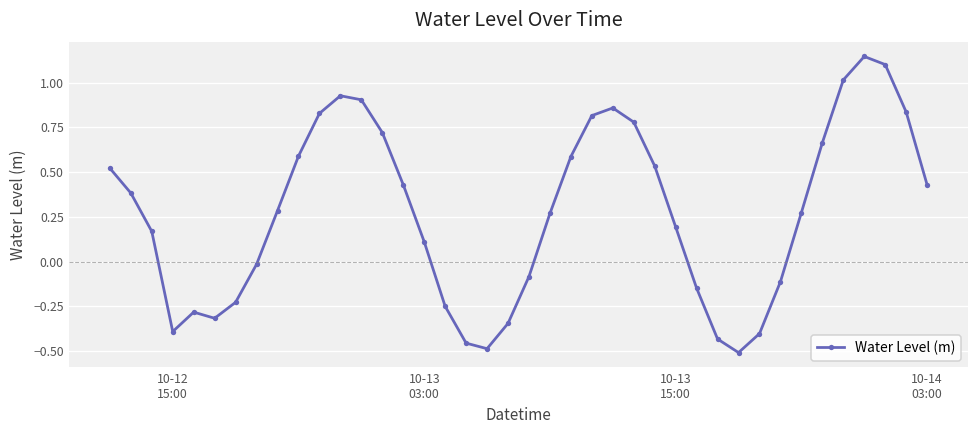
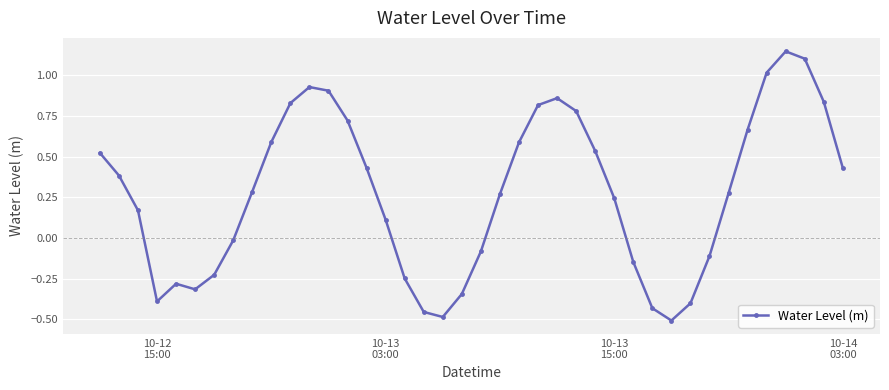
10-13 15:00: 0.19 -> 0.24
